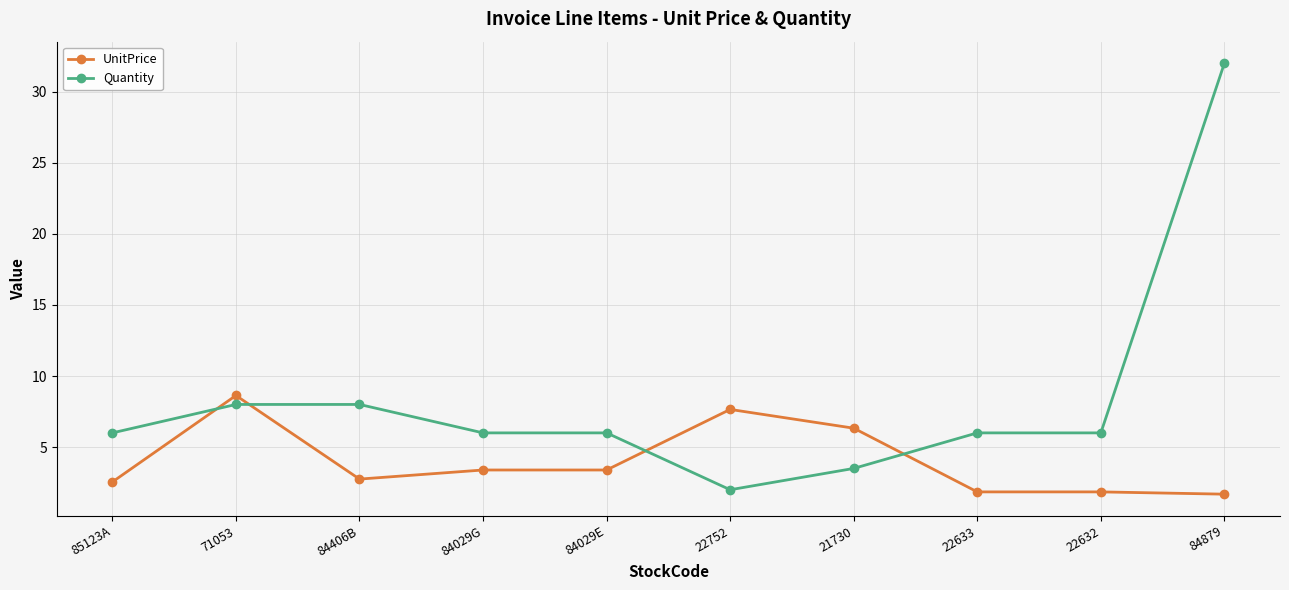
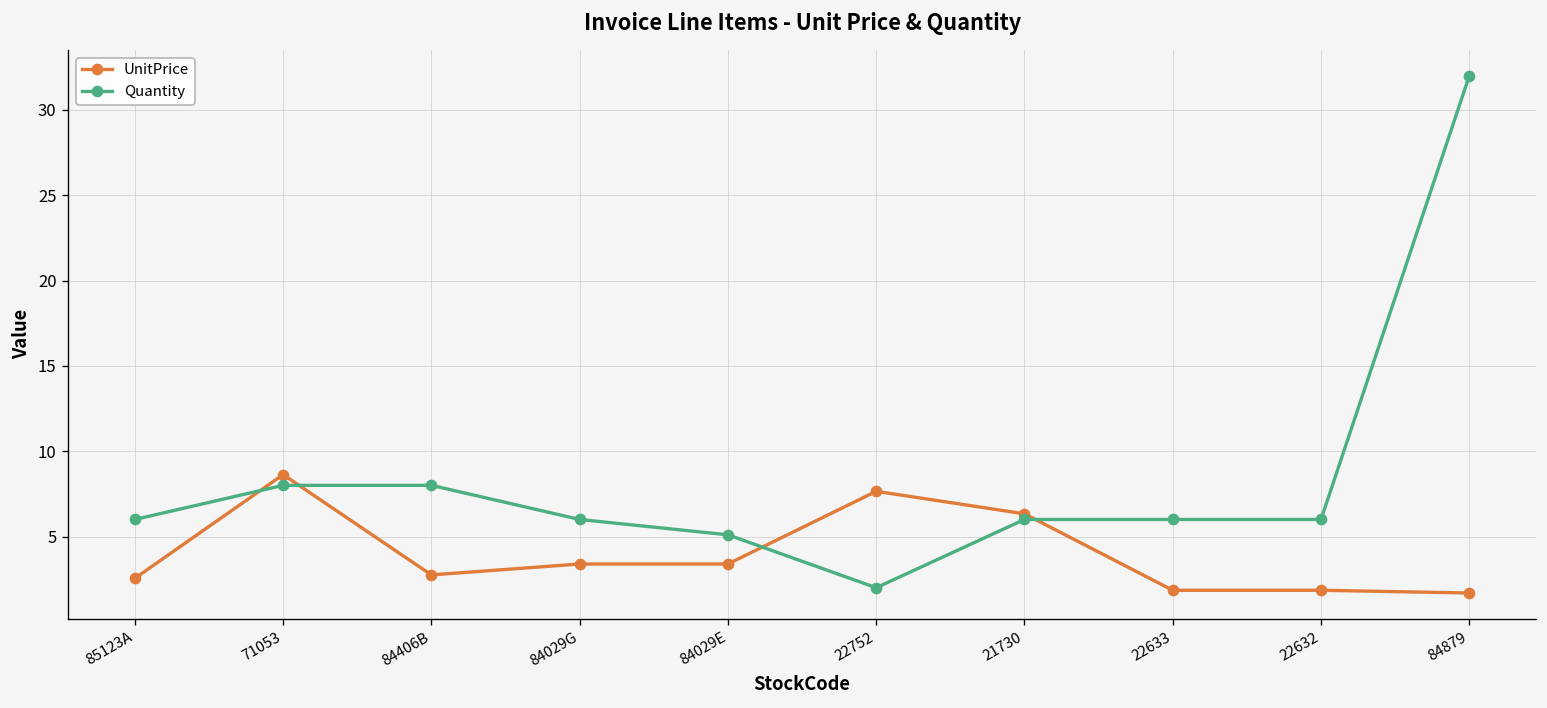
Quantity, 84029E: 6.0 -> 5.1
Quantity, 21730: 3.5 -> 6.0
